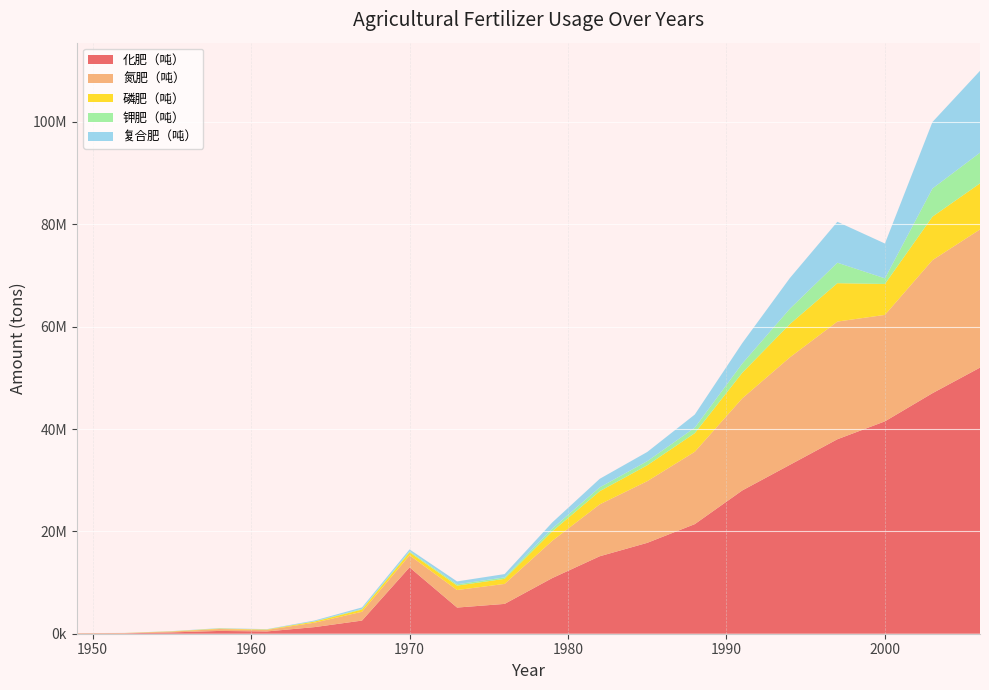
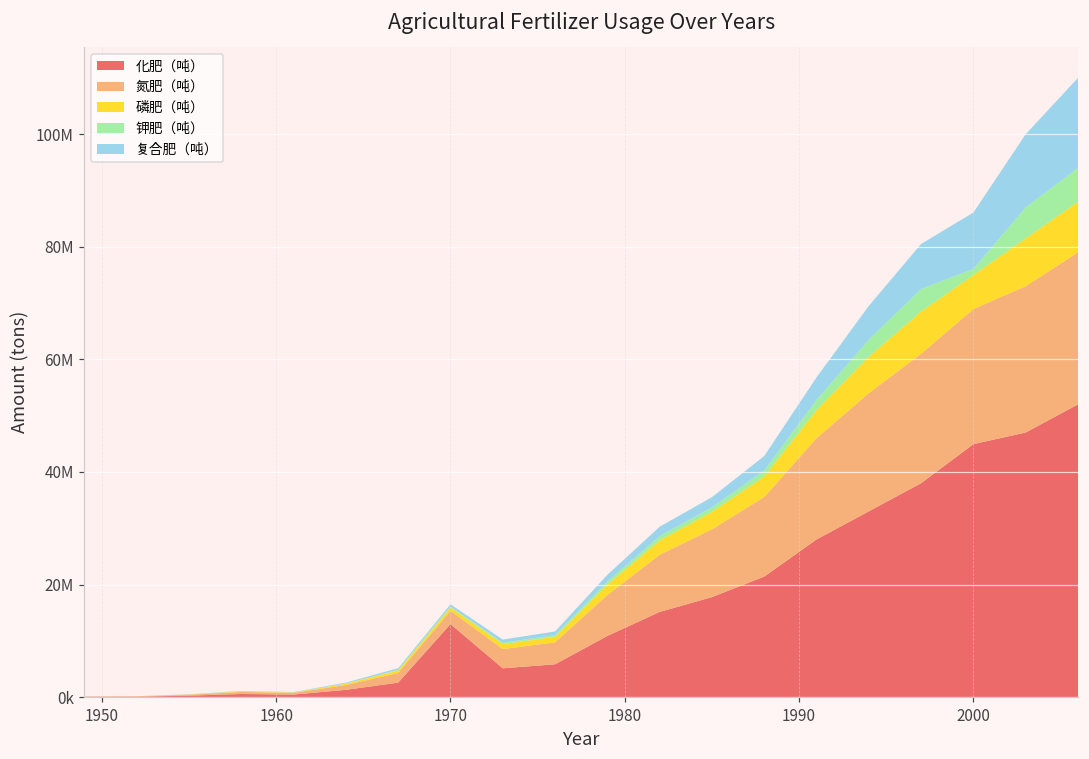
化肥（吨）, 2000: 42000000 -> 45000000
氮肥（吨）, 2000: 21000000 -> 24000000
复合肥（吨）, 2000: 7000000 -> 10000000
